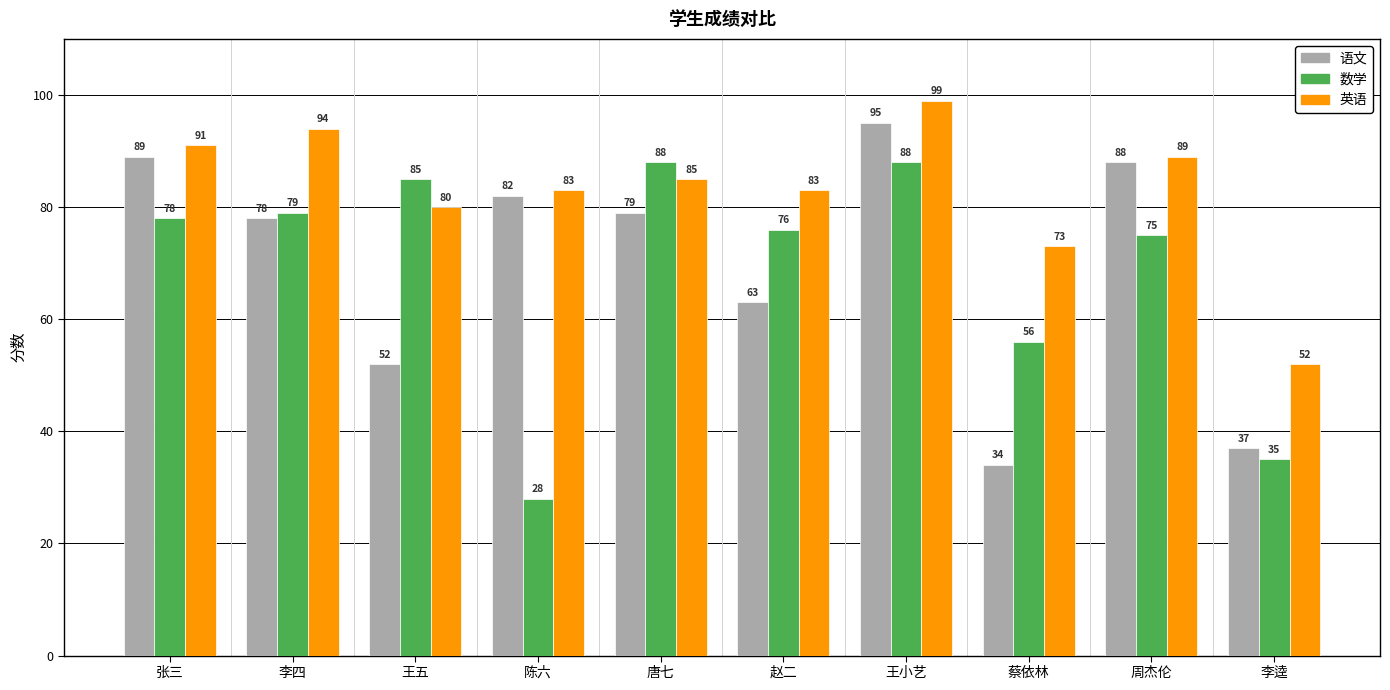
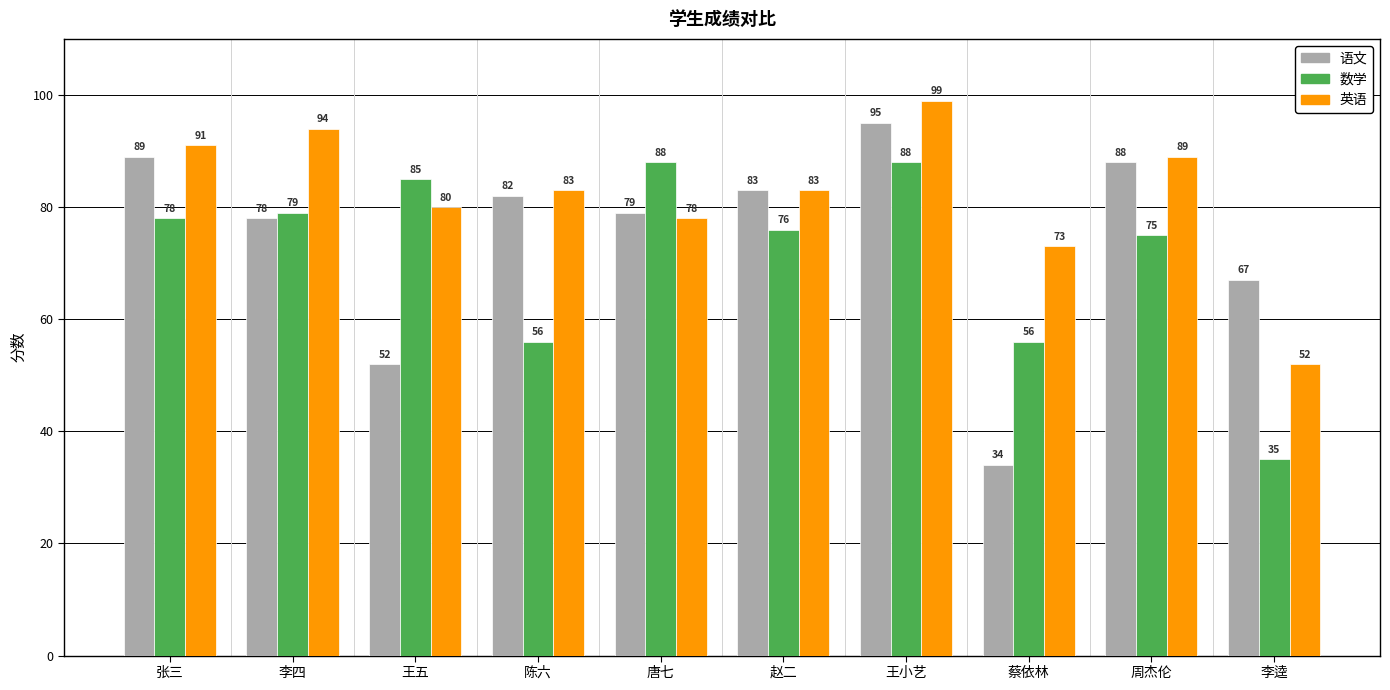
数学, 陈六: 28 -> 56
英语, 唐七: 85 -> 78
语文, 赵二: 63 -> 83
语文, 李逵: 37 -> 67
